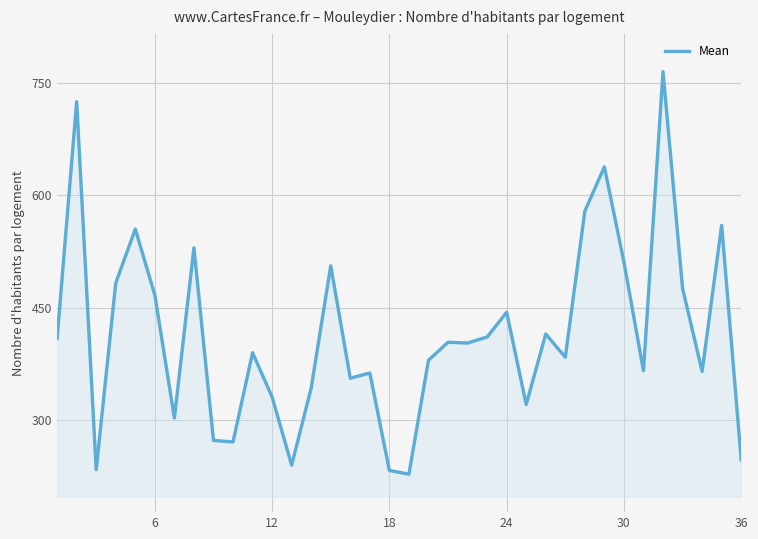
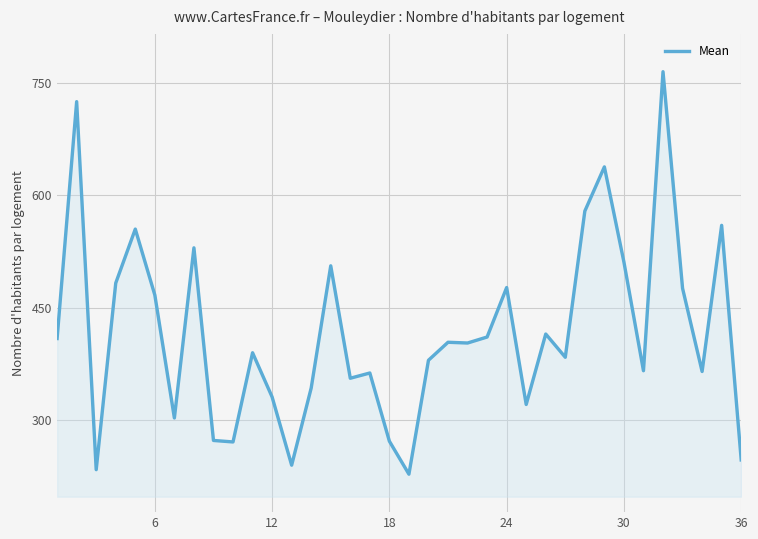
18: 230 -> 270
24: 440 -> 480
